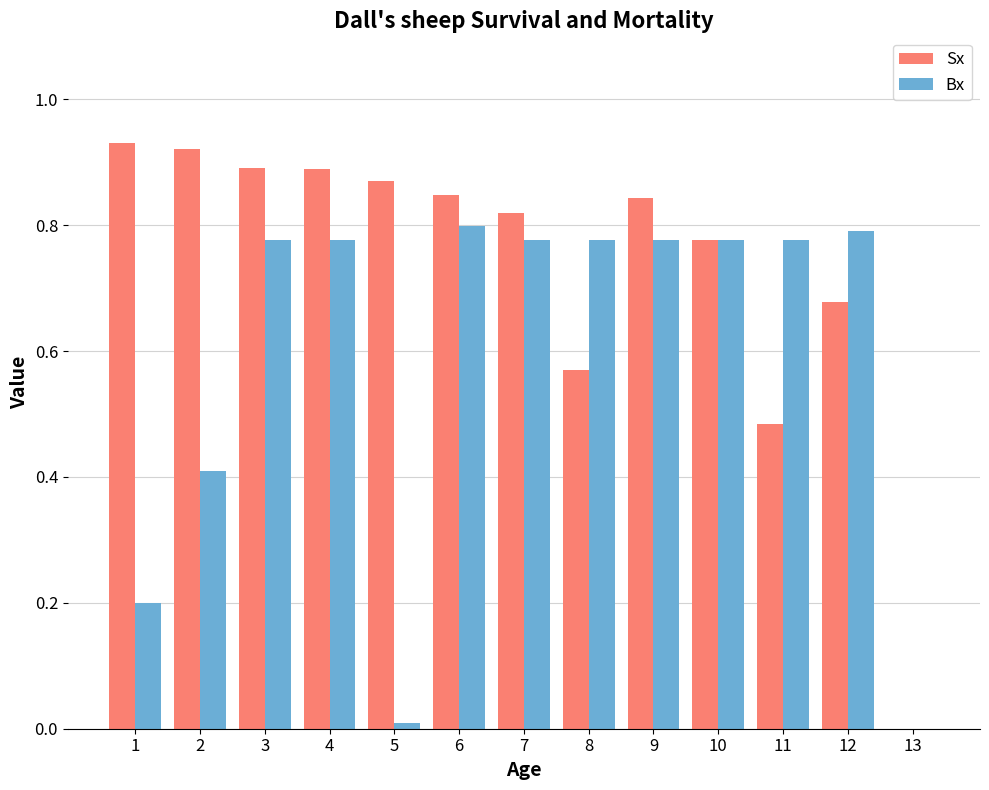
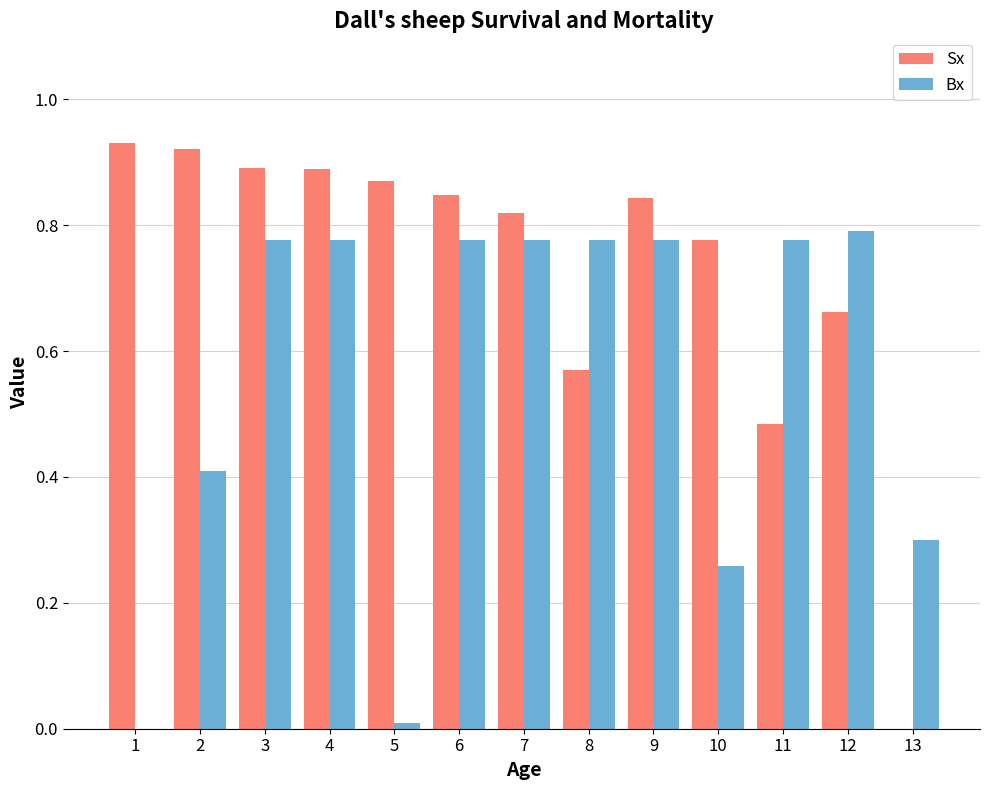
Bx, 1: 0.2 -> 0.0
Bx, 6: 0.80 -> 0.78
Bx, 10: 0.78 -> 0.26
Sx, 12: 0.68 -> 0.66
Bx, 13: 0.0 -> 0.3
